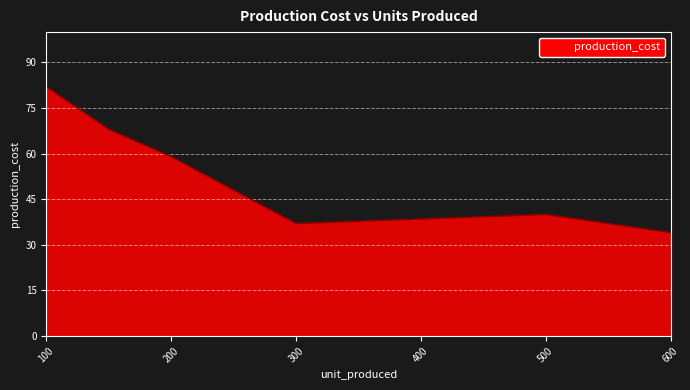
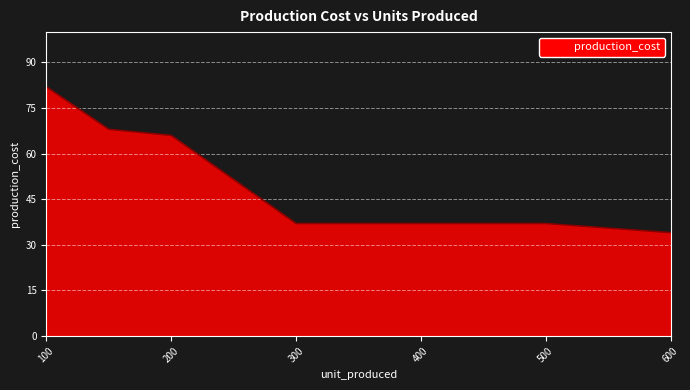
200: 59 -> 66
500: 40 -> 37
